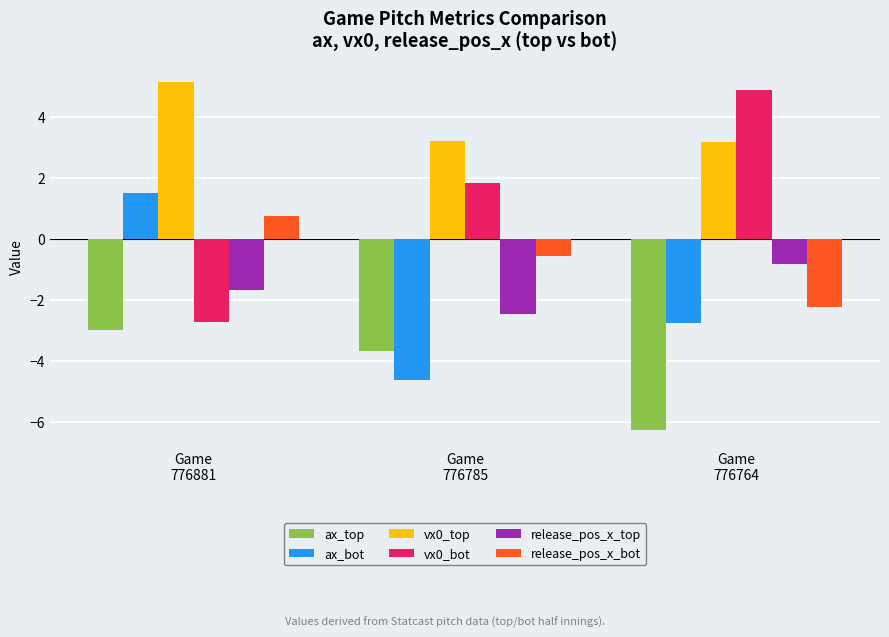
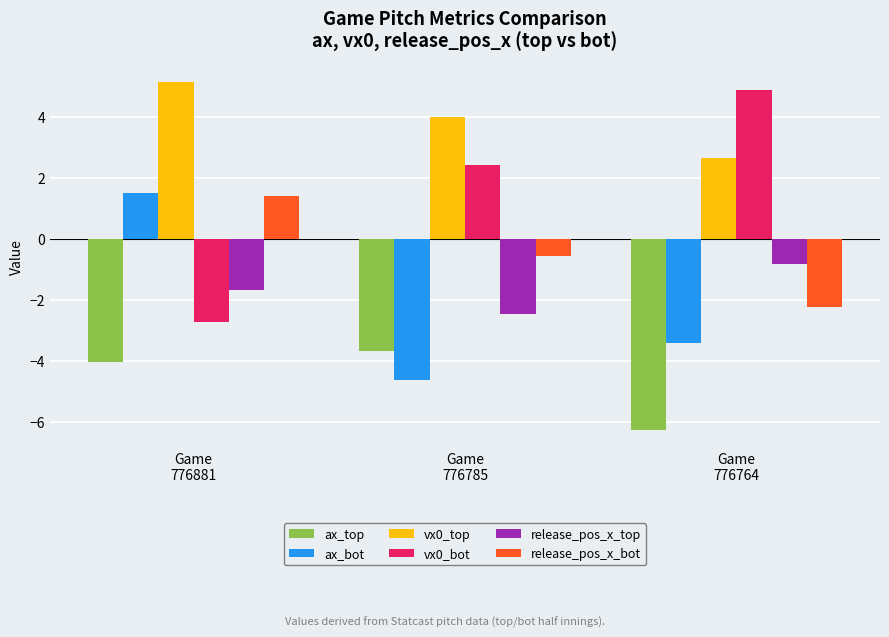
ax_top, Game 776881: -3.0 -> -4.1
release_pos_x_bot, Game 776881: 0.7 -> 1.4
vx0_top, Game 776785: 3.2 -> 4.0
vx0_bot, Game 776785: 1.8 -> 2.4
ax_bot, Game 776764: -2.8 -> -3.4
vx0_top, Game 776764: 3.2 -> 2.7
